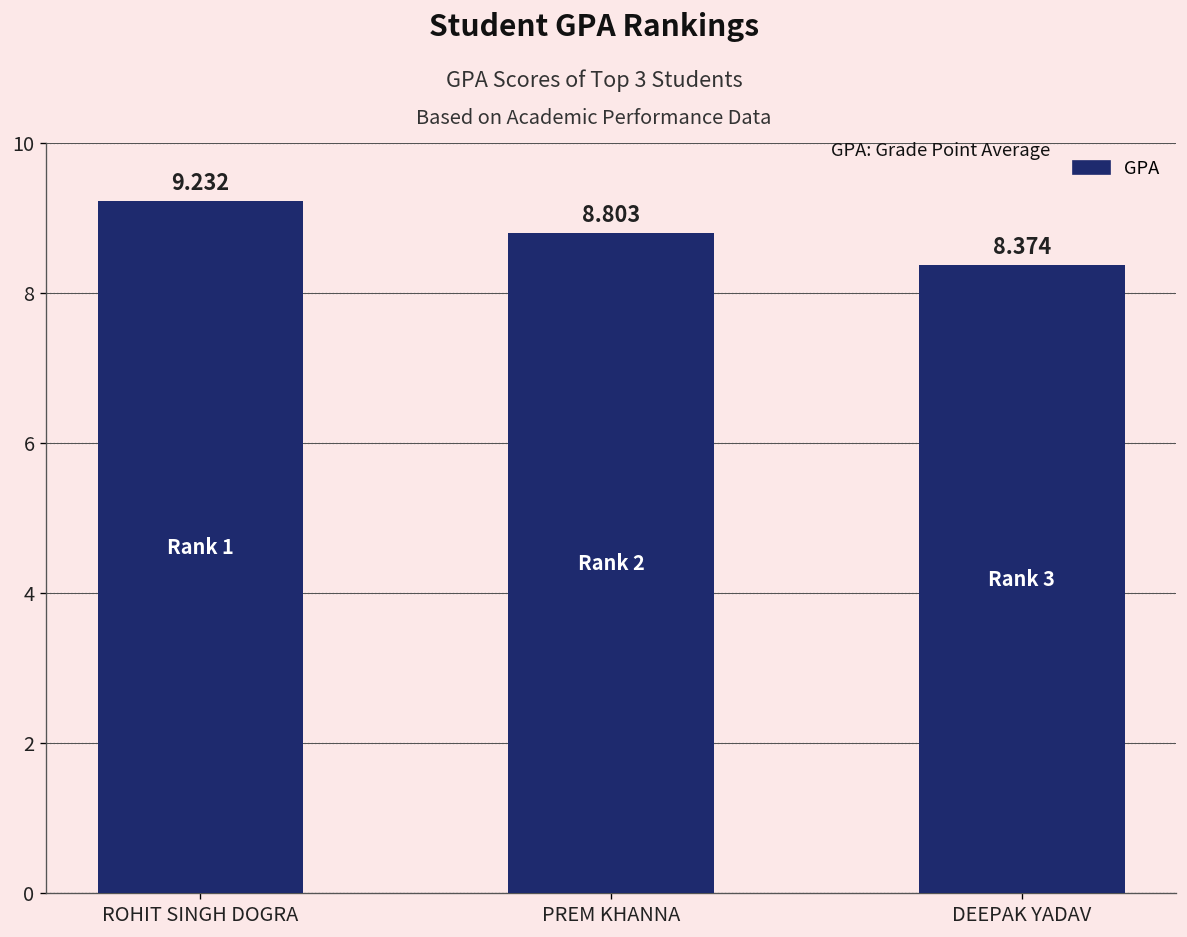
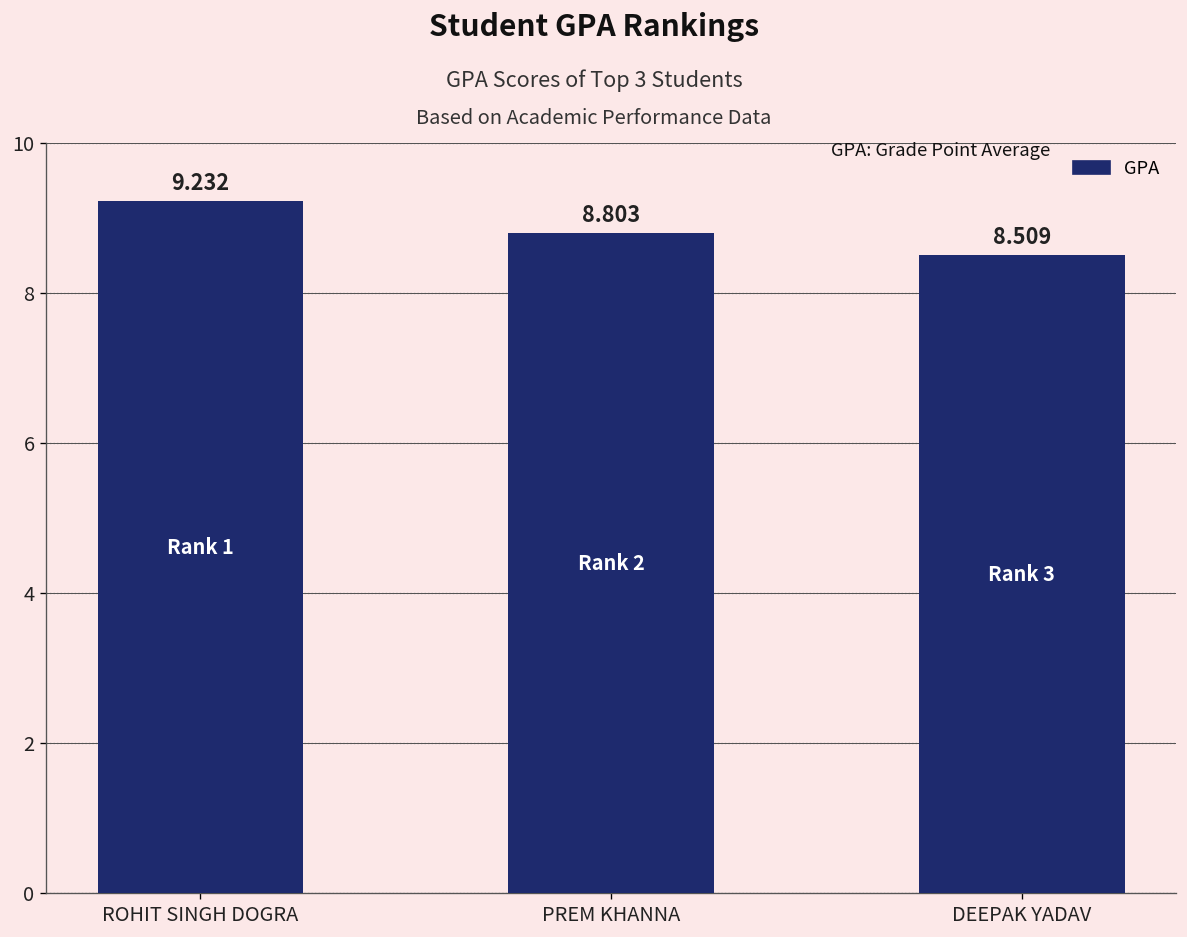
DEEPAK YADAV: 8.374 -> 8.509
